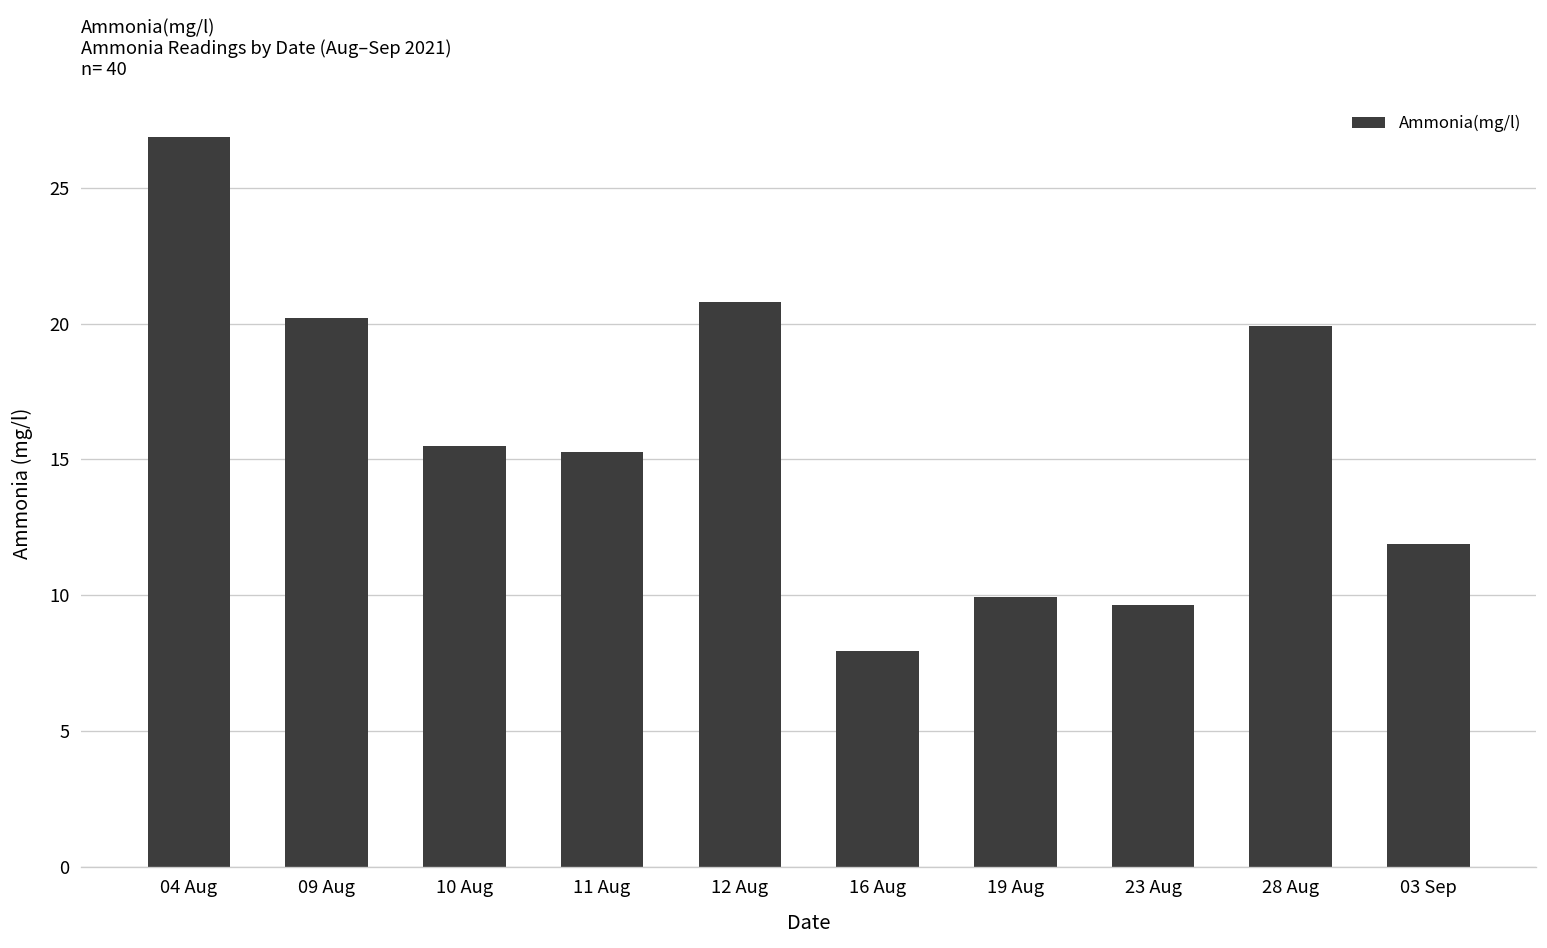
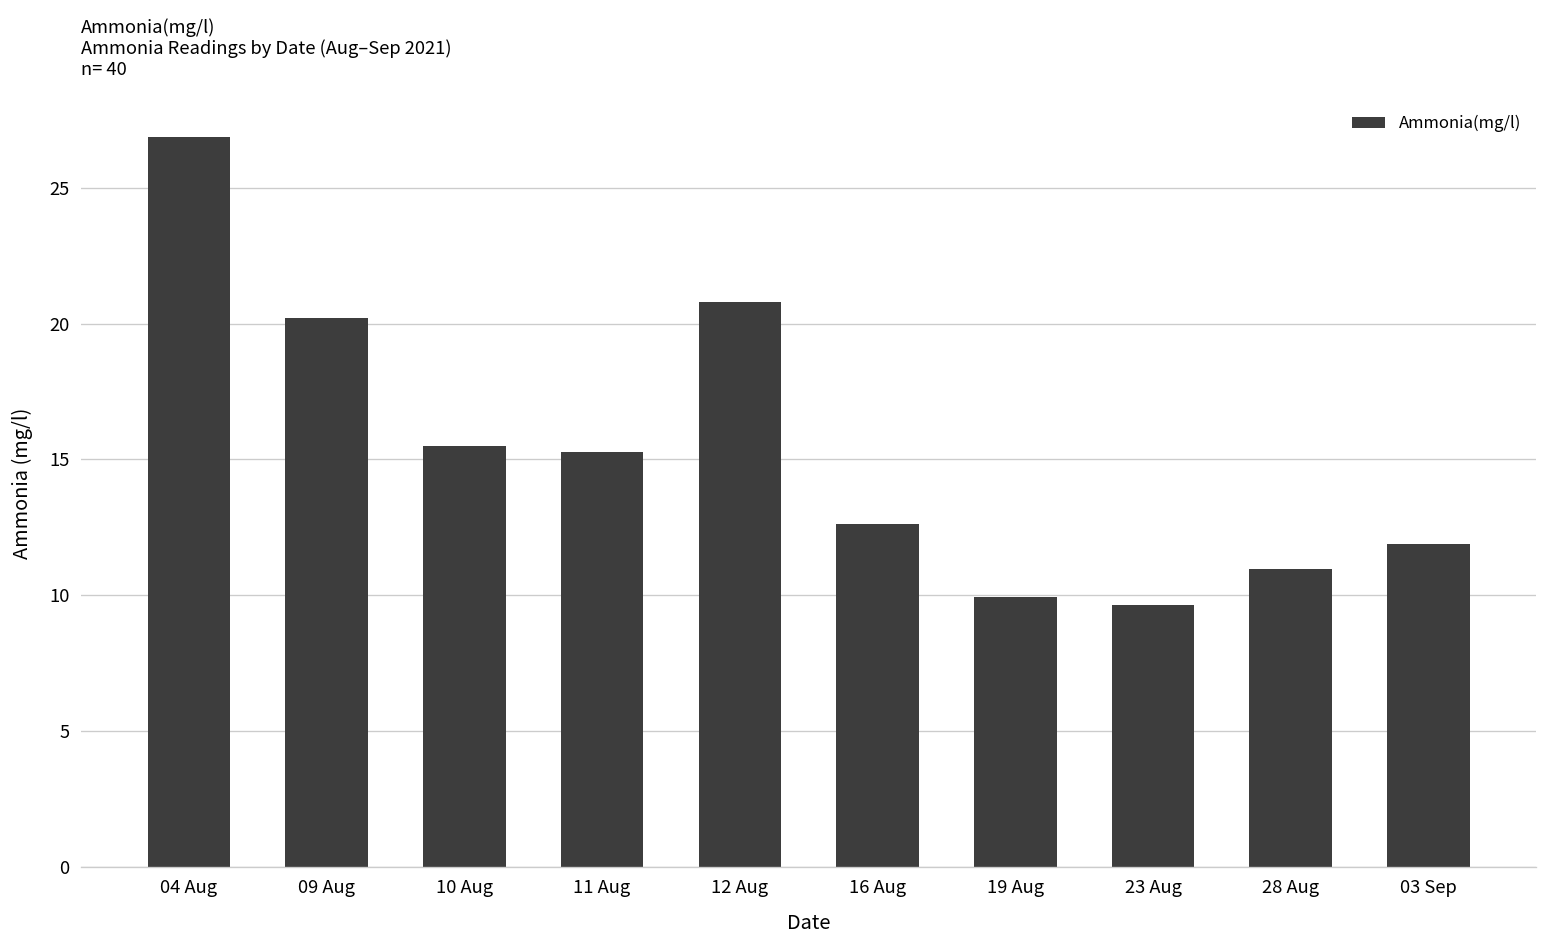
16 Aug: 7.9 -> 12.6
28 Aug: 19.9 -> 11.0
